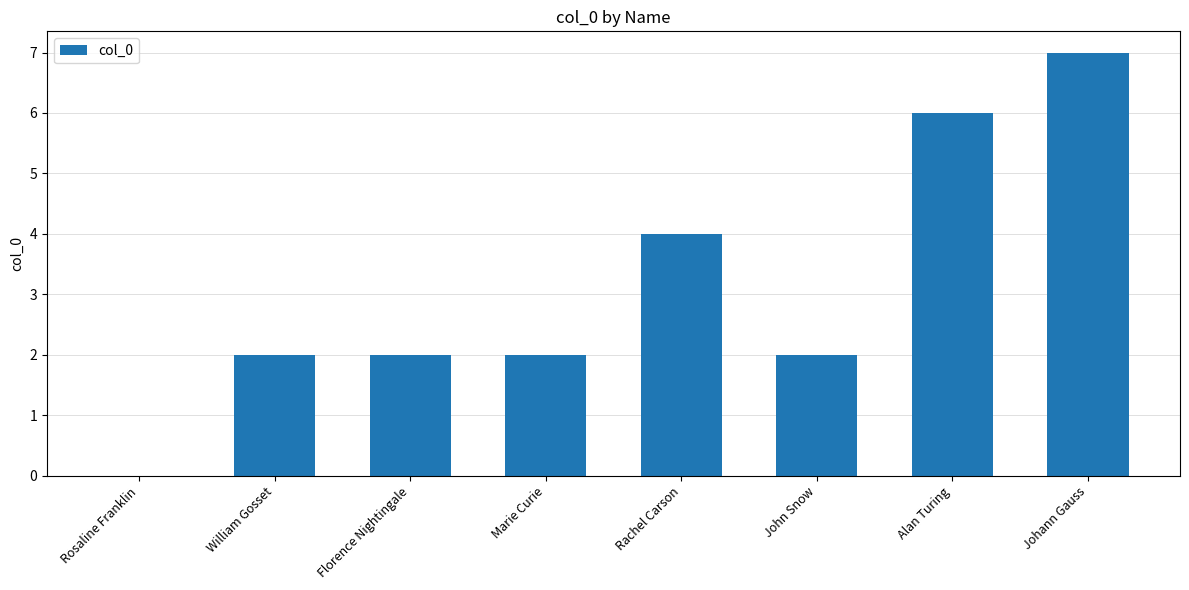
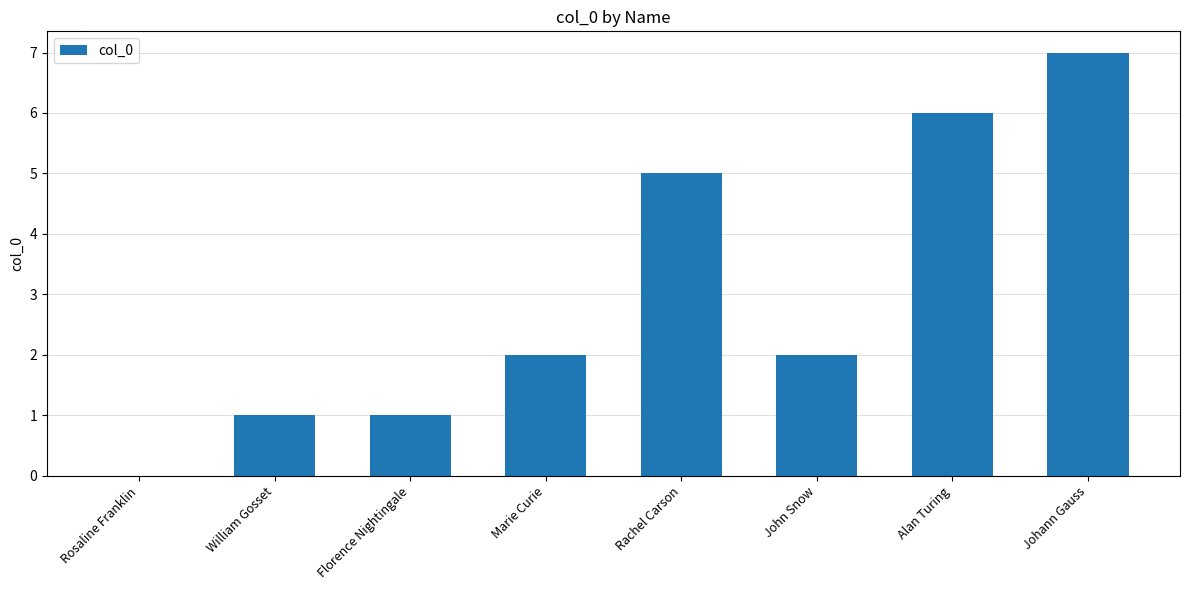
William Gosset: 2 -> 1
Florence Nightingale: 2 -> 1
Rachel Carson: 4 -> 5
